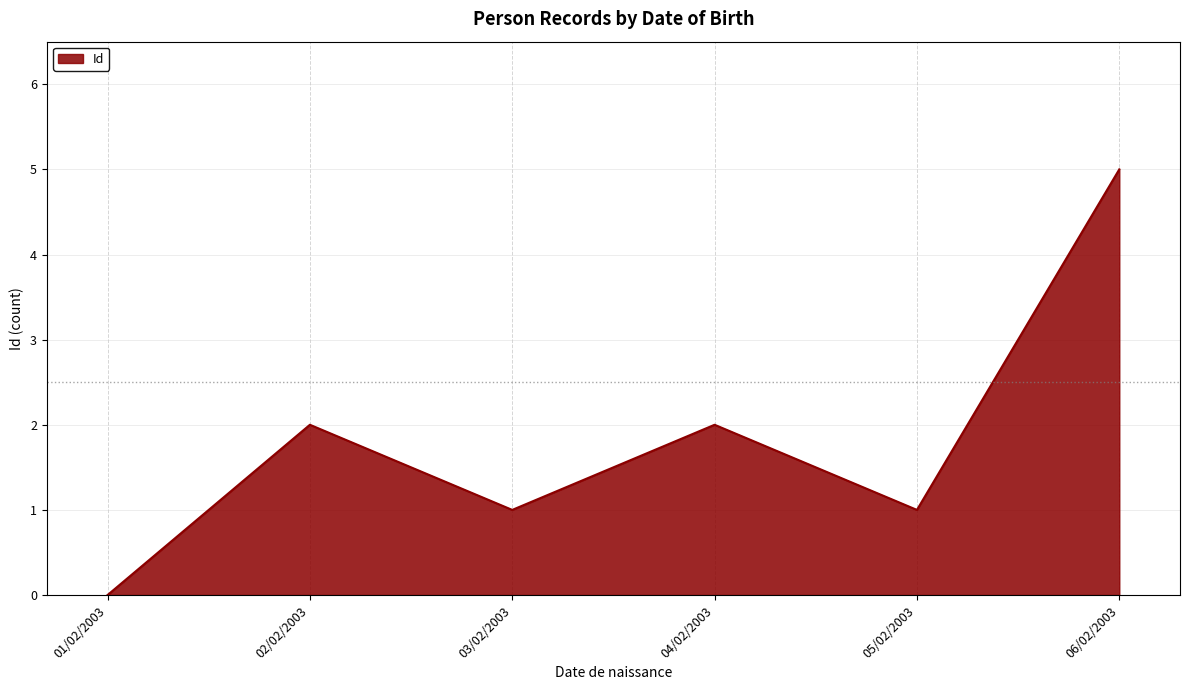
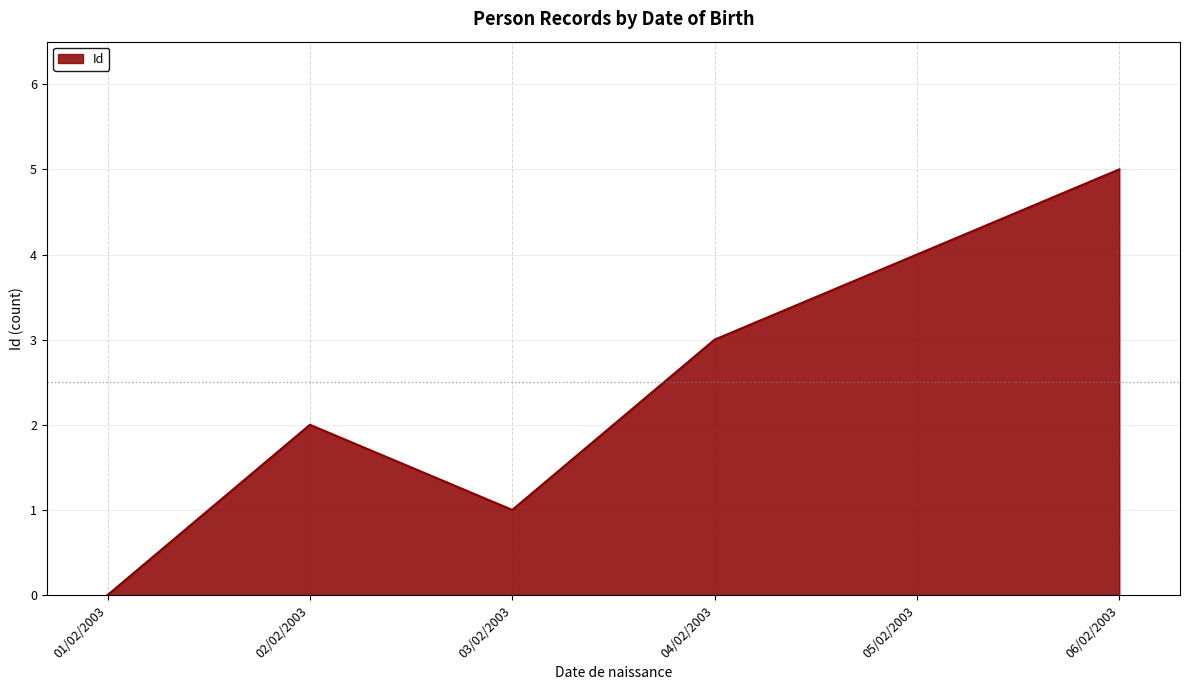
04/02/2003: 2 -> 3
05/02/2003: 1 -> 4
